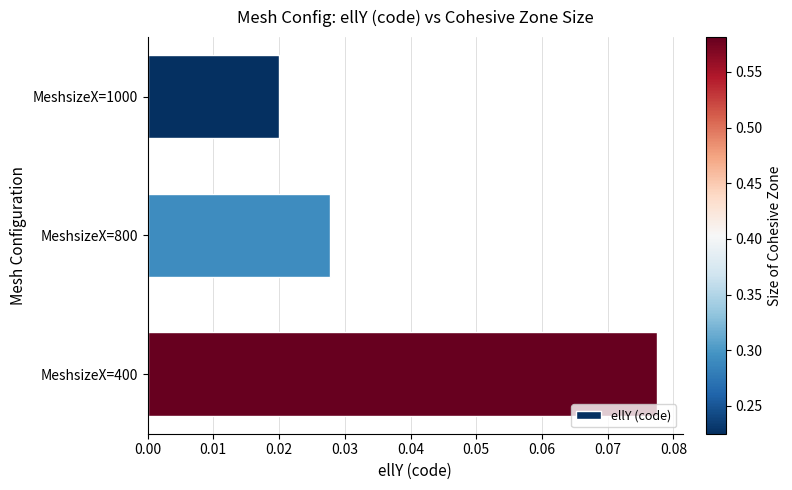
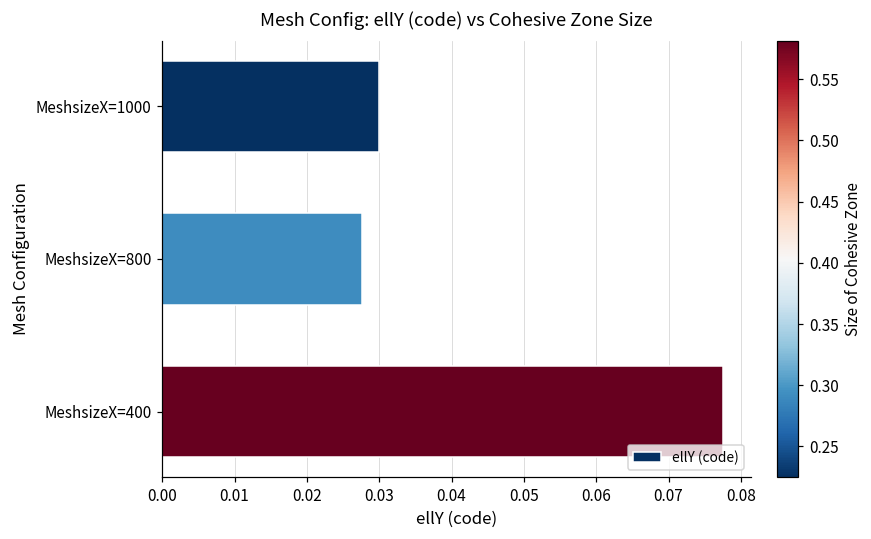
MeshsizeX=1000: 0.02 -> 0.03
